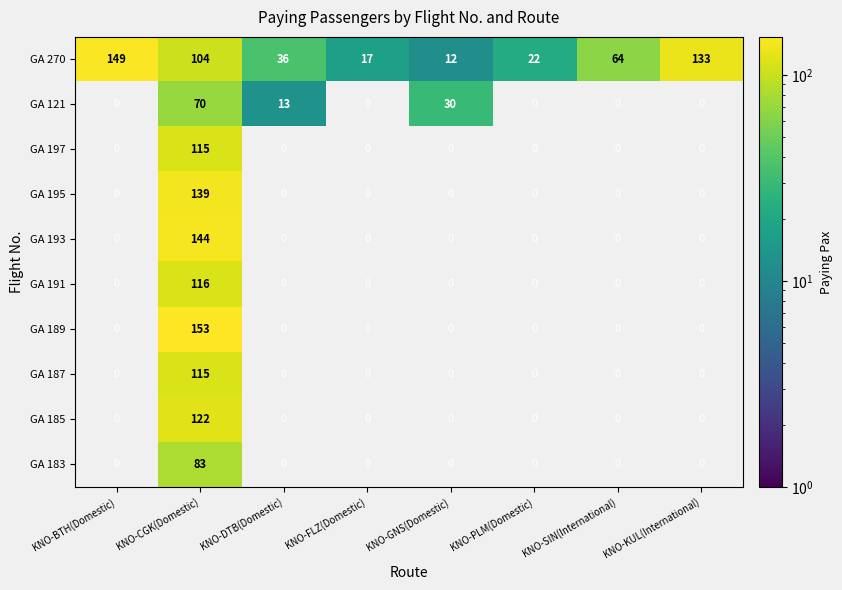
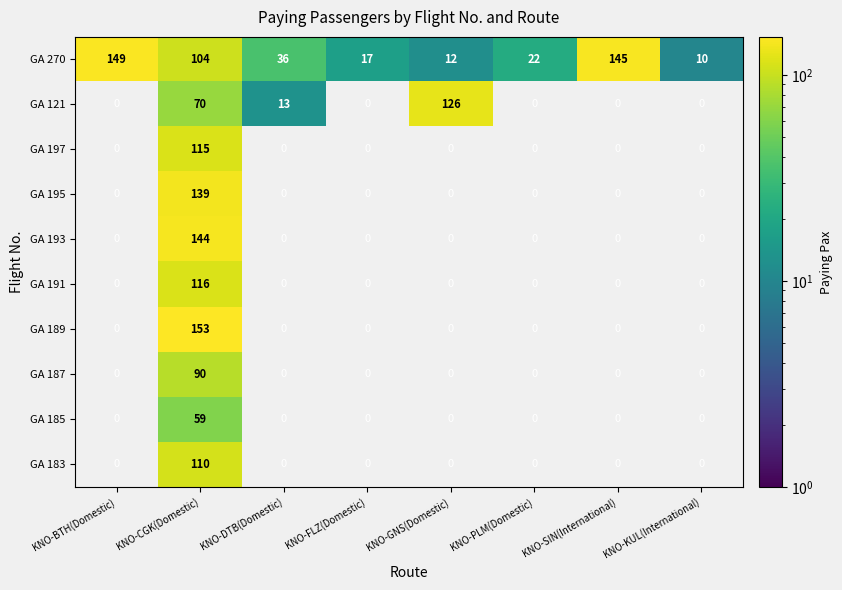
GA 270, KNO-SIN(International): 64 -> 145
GA 270, KNO-KUL(International): 133 -> 10
GA 121, KNO-GNS(Domestic): 30 -> 126
GA 187, KNO-CGK(Domestic): 115 -> 90
GA 185, KNO-CGK(Domestic): 122 -> 59
GA 183, KNO-CGK(Domestic): 83 -> 110
